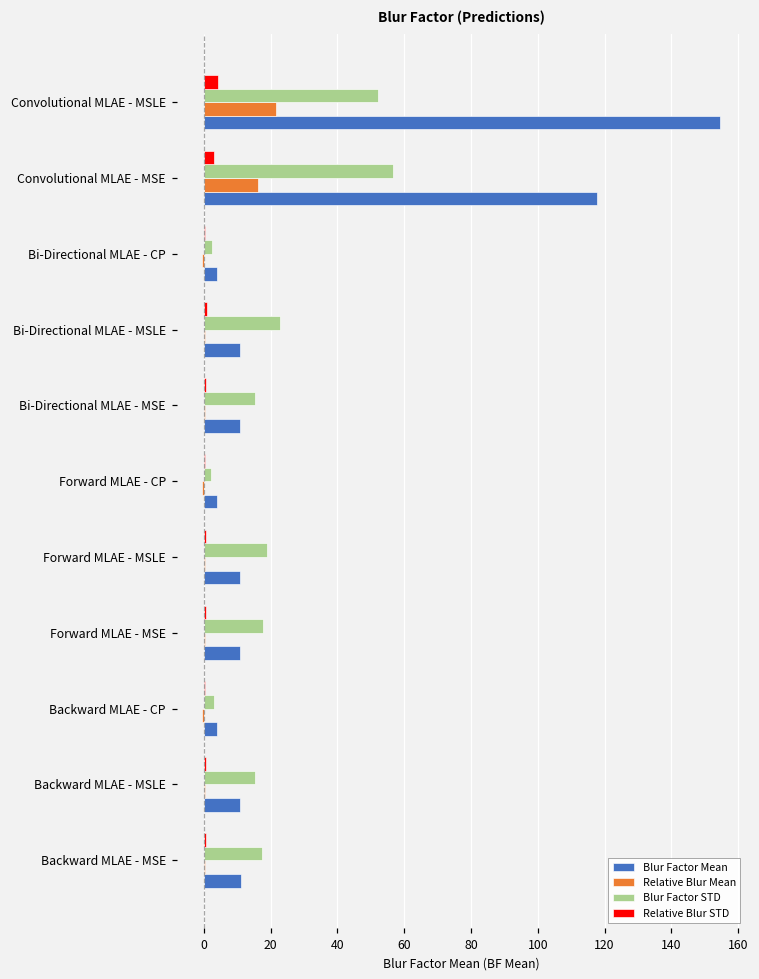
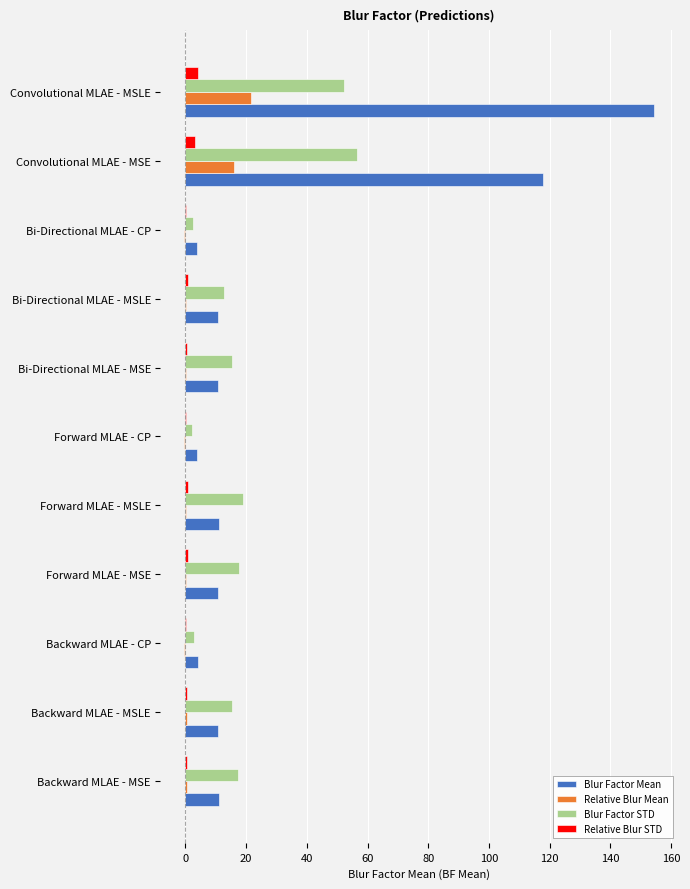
Blur Factor STD, Bi-Directional MLAE - MSLE: 23 -> 13
